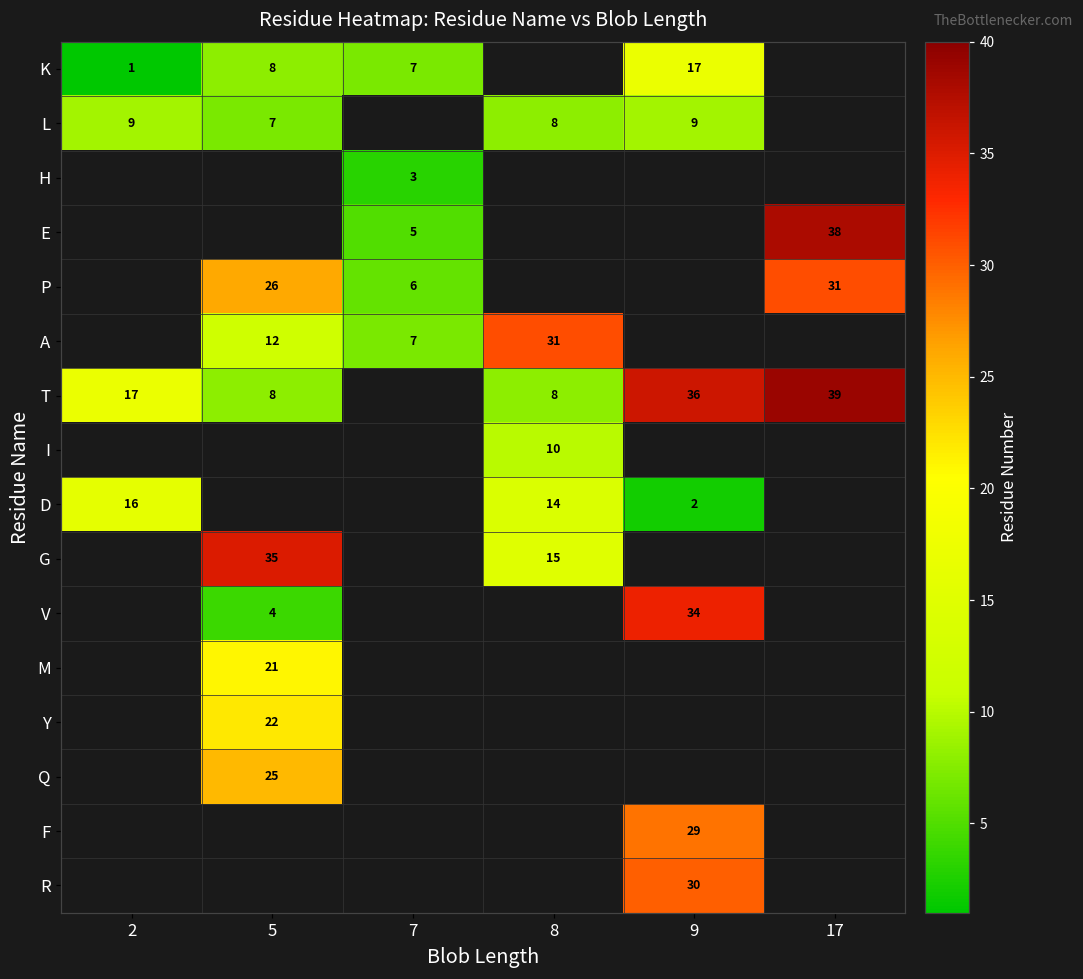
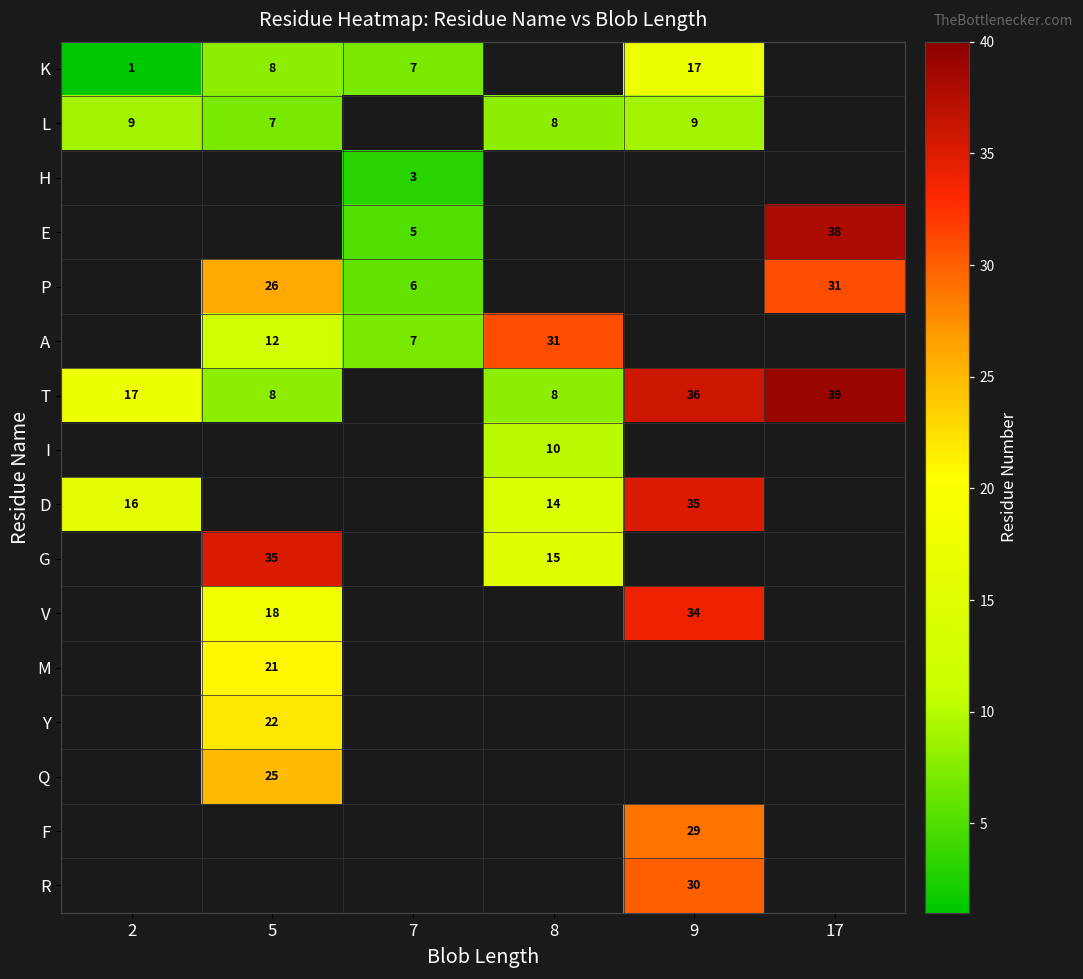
D, 9: 2 -> 35
V, 5: 4 -> 18
